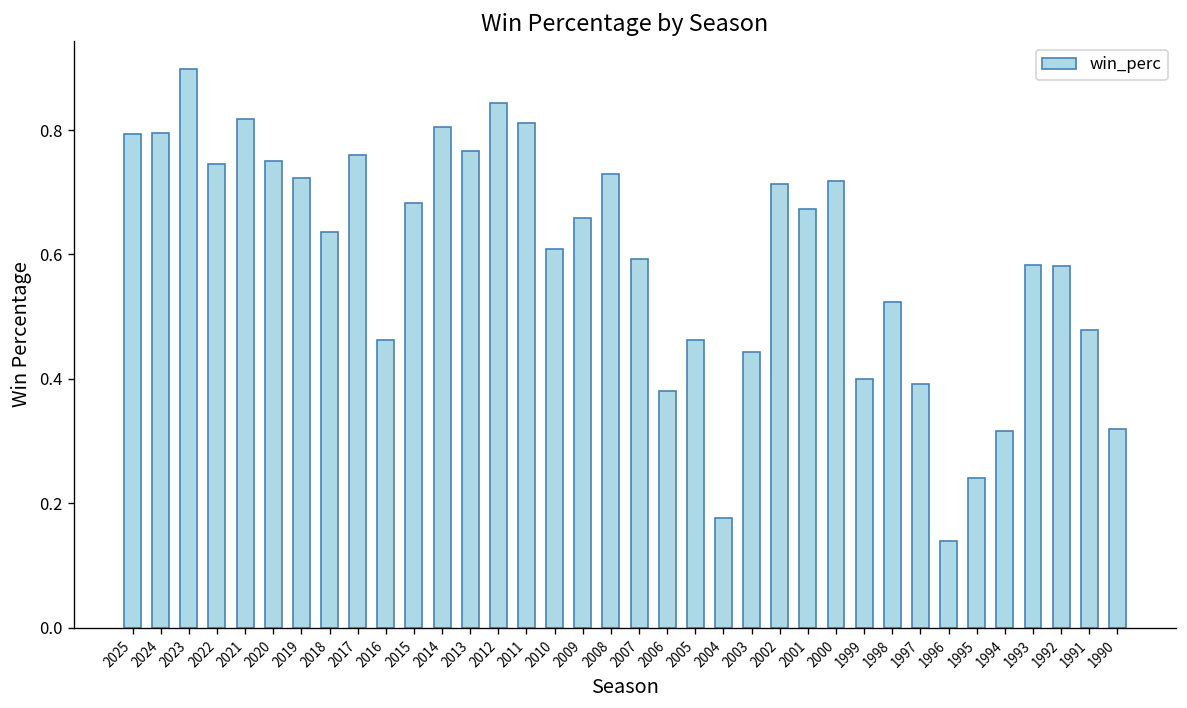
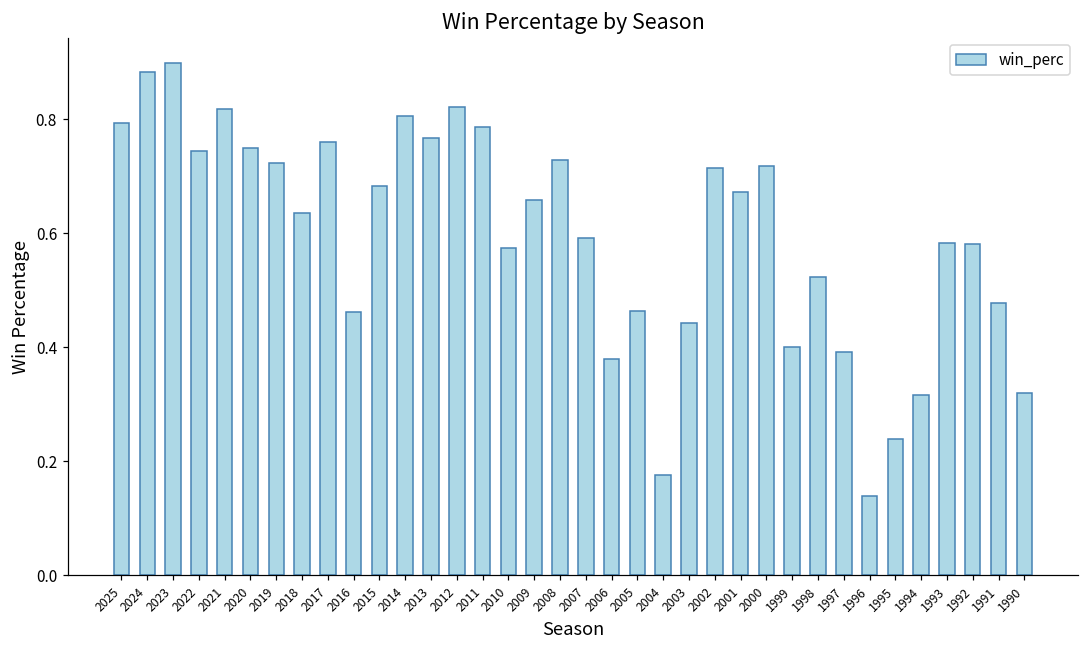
2024: 0.80 -> 0.88
2012: 0.84 -> 0.82
2011: 0.81 -> 0.79
2010: 0.61 -> 0.58
